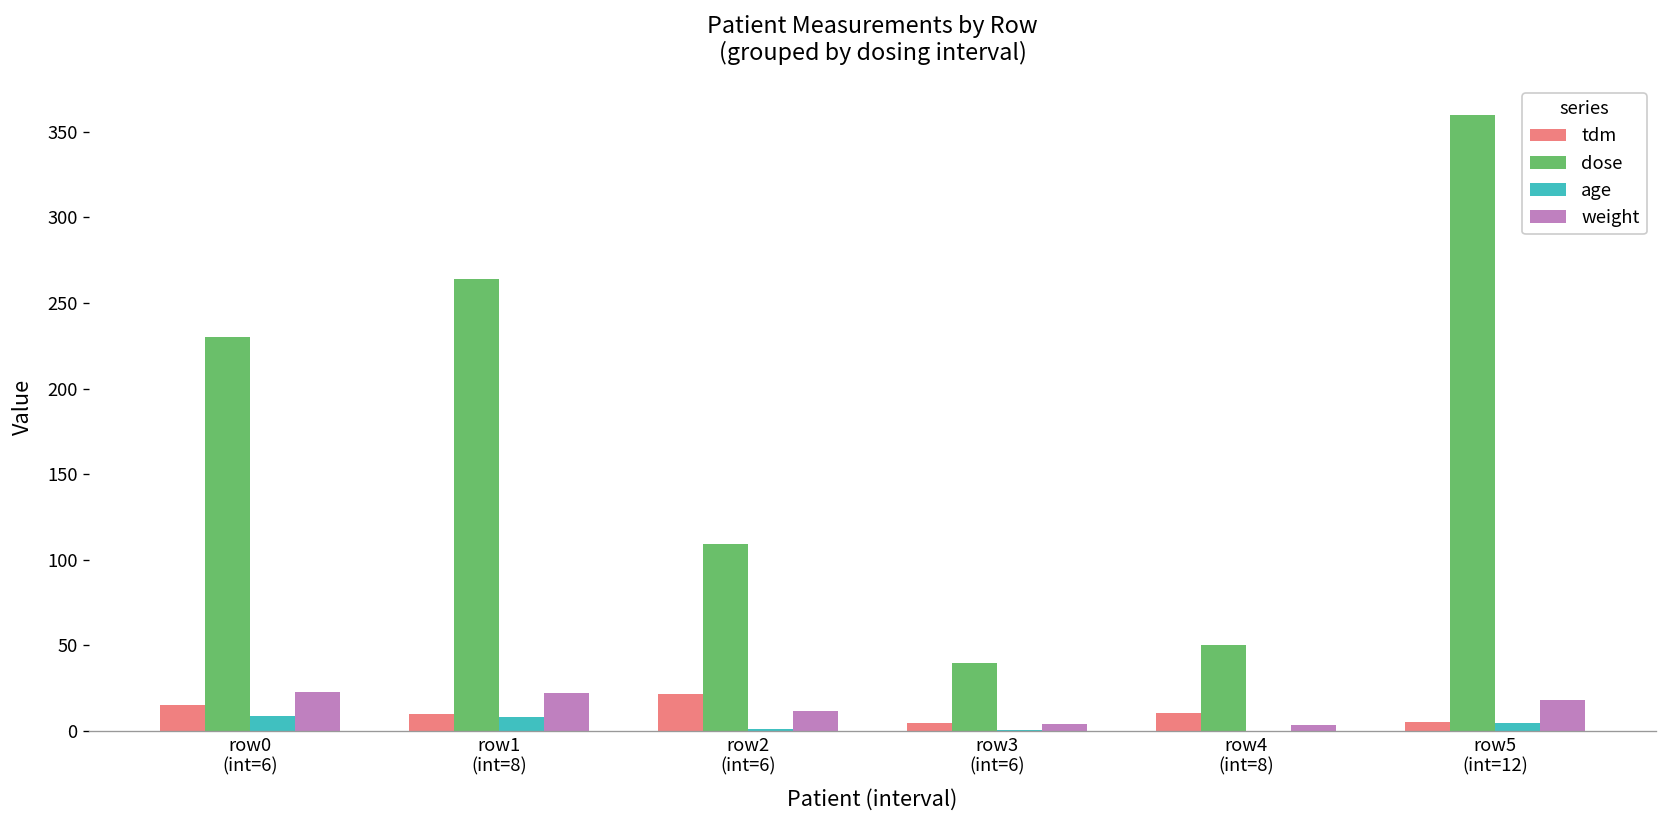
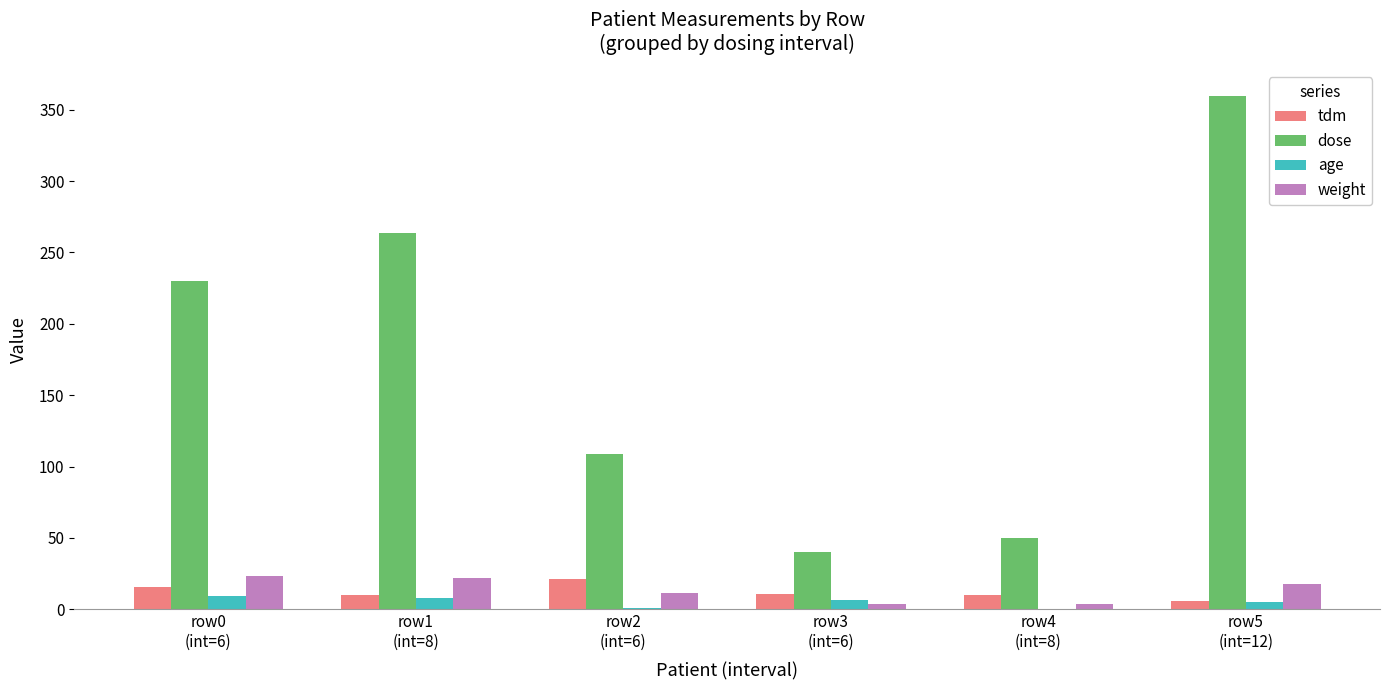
tdm, row3 (int=6): 5 -> 11
age, row3 (int=6): 0 -> 6
